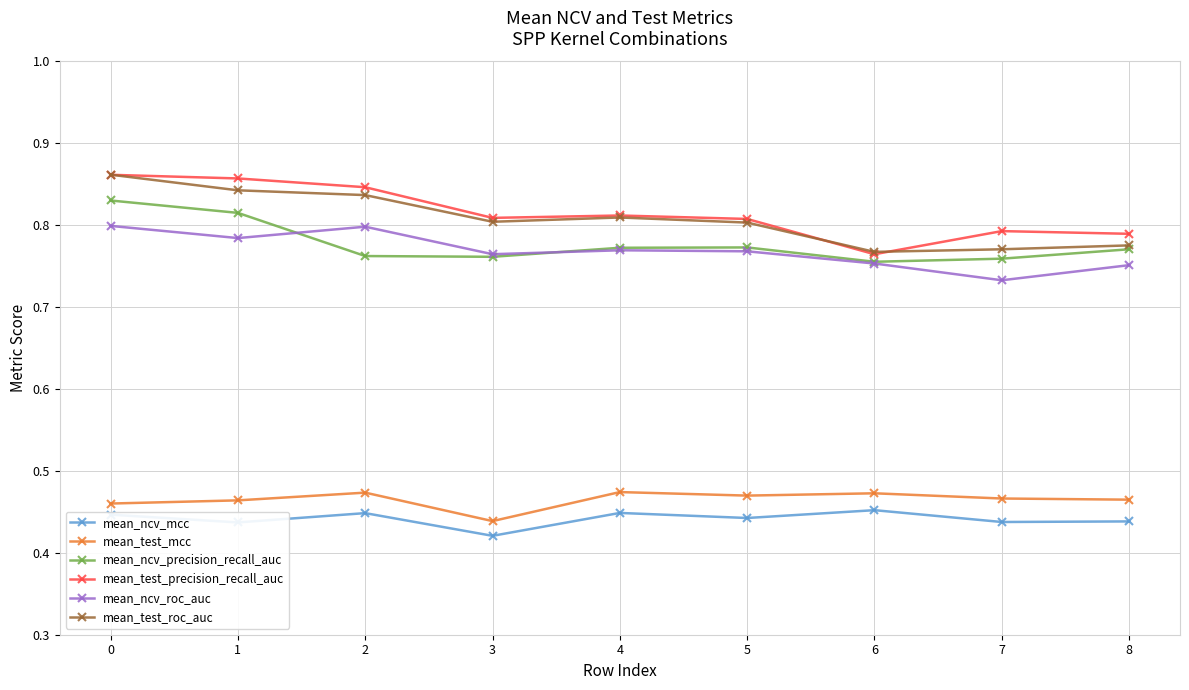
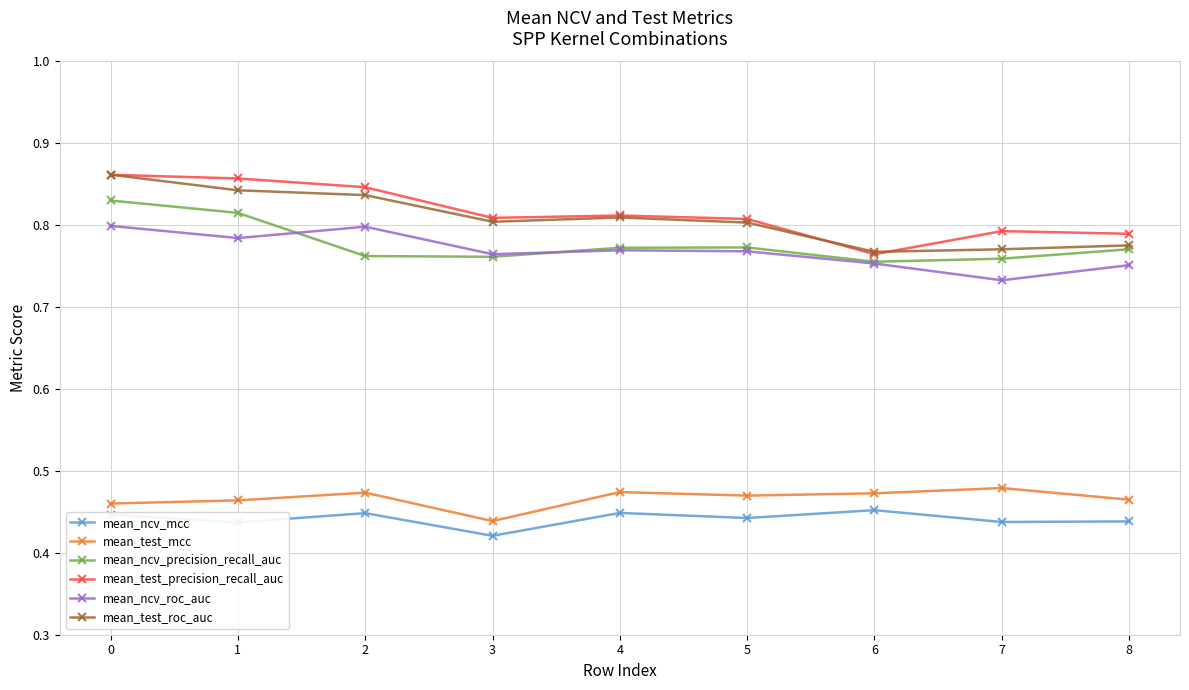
mean_test_mcc, 7: 0.47 -> 0.48
